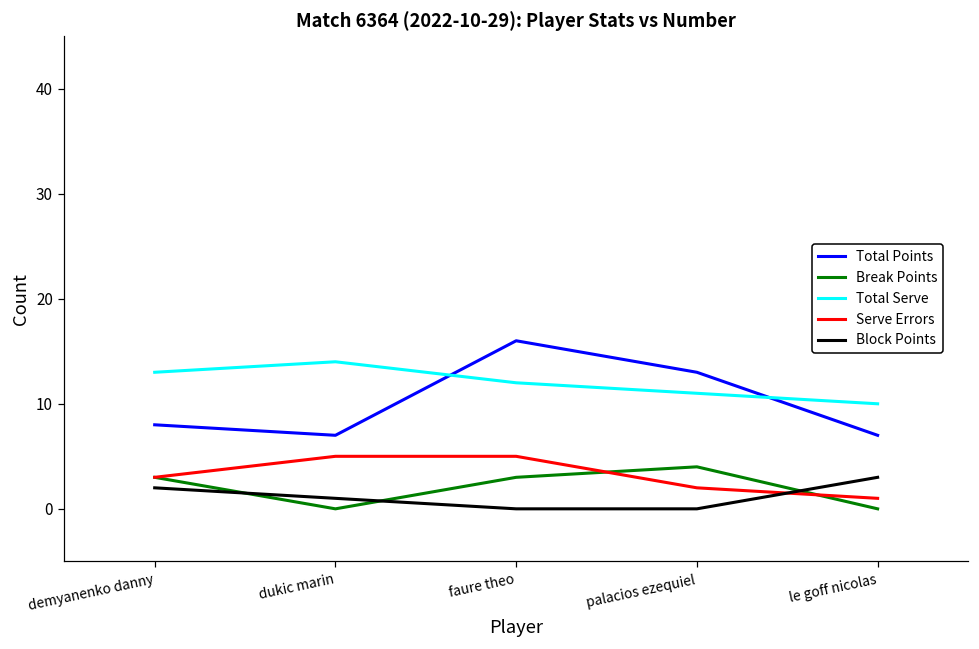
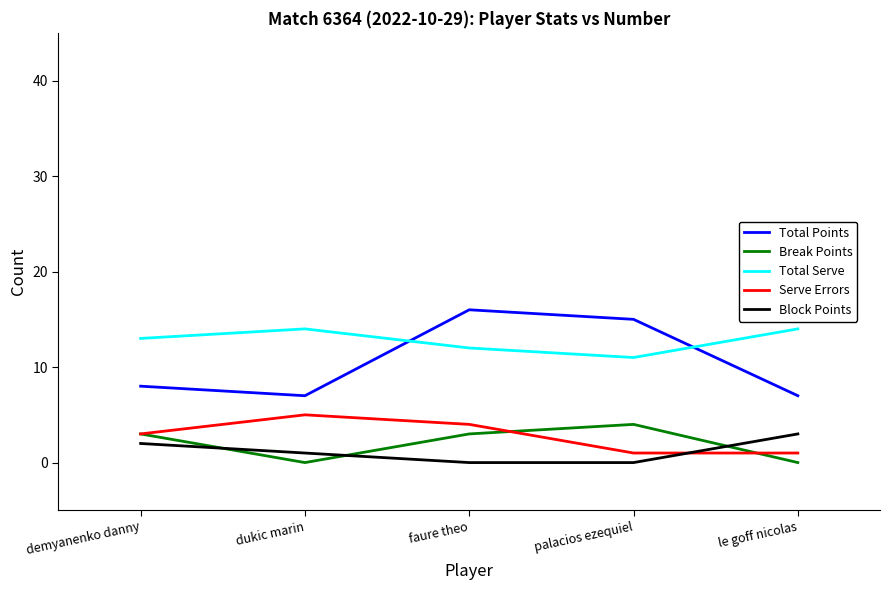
Serve Errors, faure theo: 5 -> 4
Total Points, palacios ezequiel: 13 -> 15
Serve Errors, palacios ezequiel: 2 -> 1
Total Serve, le goff nicolas: 10 -> 14
